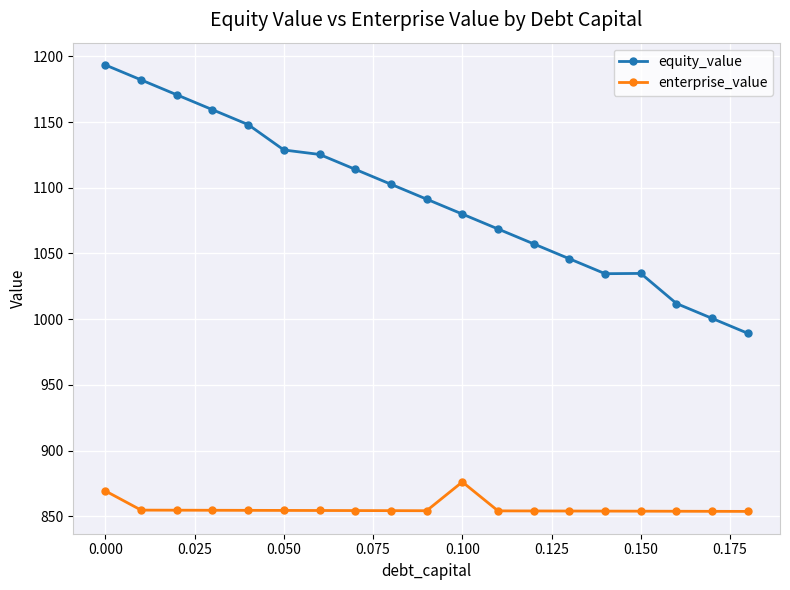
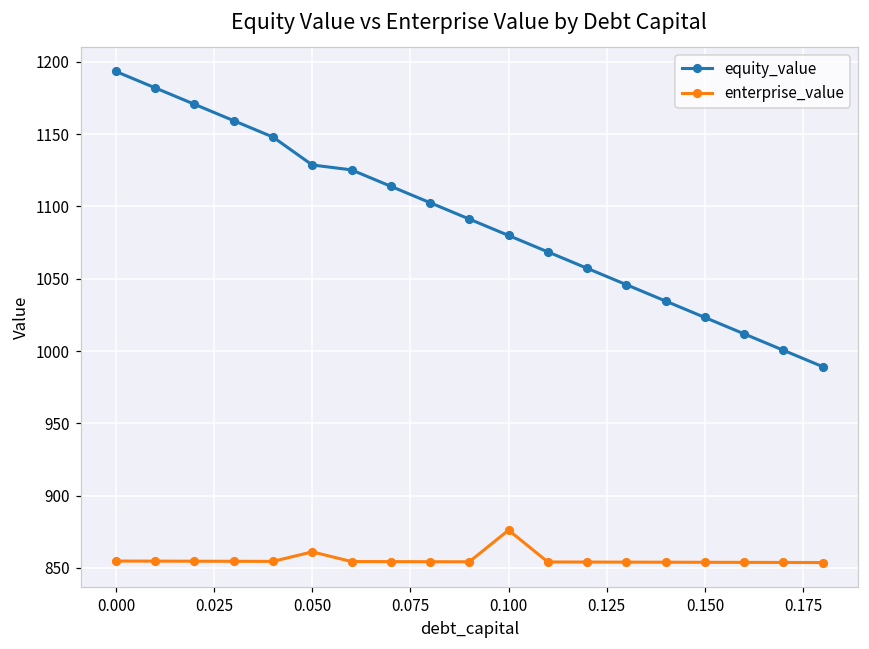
enterprise_value, 0.000: 869 -> 855
enterprise_value, 0.050: 854 -> 861
equity_value, 0.150: 1035 -> 1023
